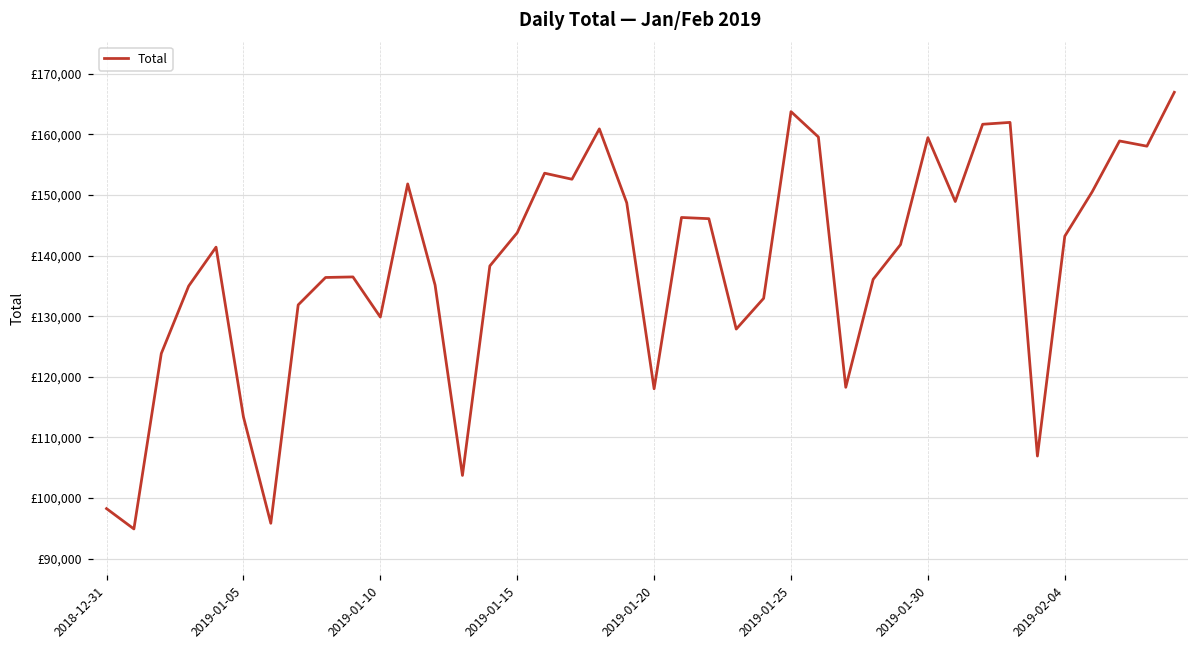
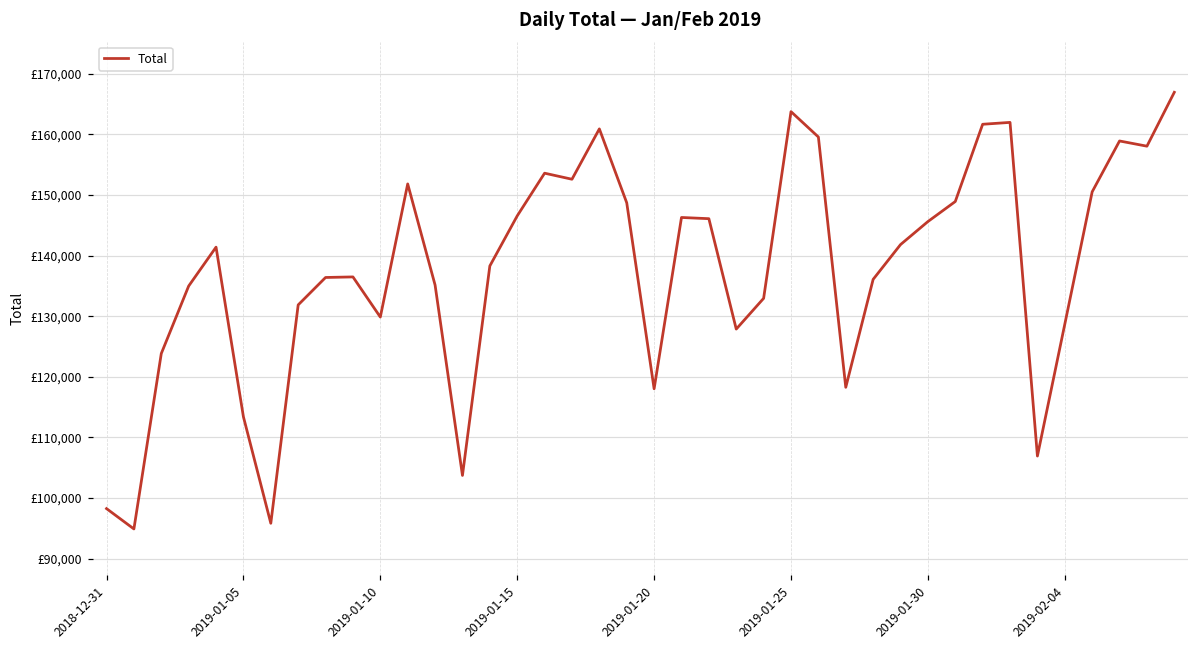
2019-01-15: £144,000 -> £147,000
2019-01-30: £159,000 -> £146,000
2019-02-04: £143,000 -> £129,000
